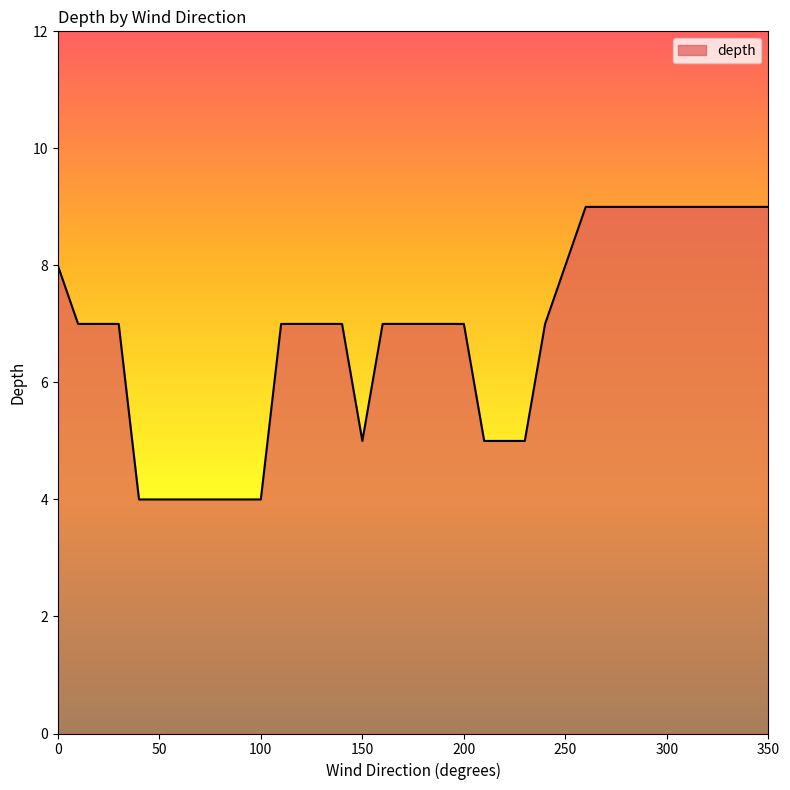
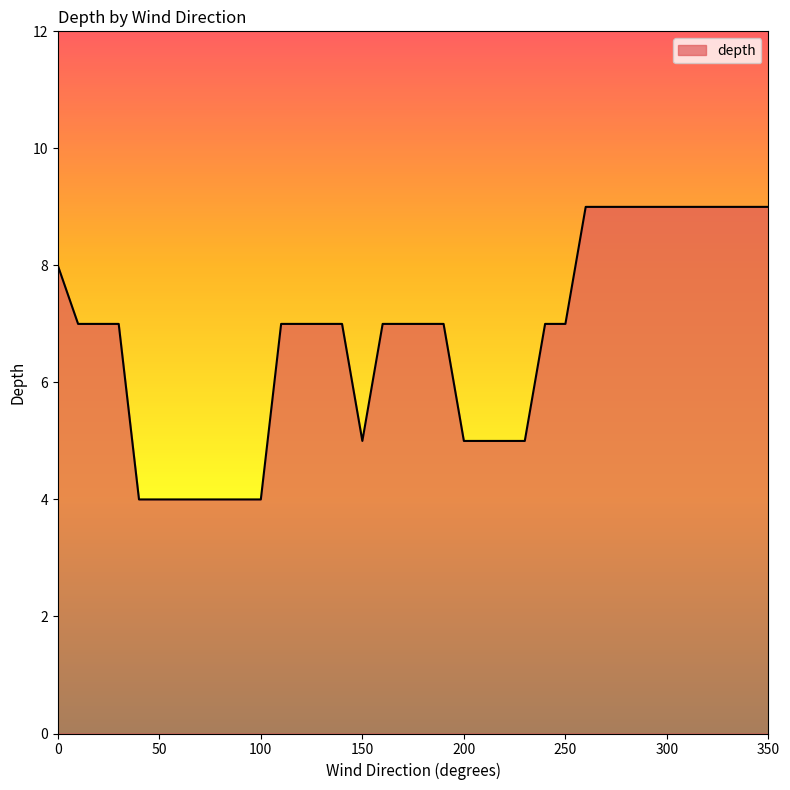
200: 7 -> 5
250: 8 -> 7
